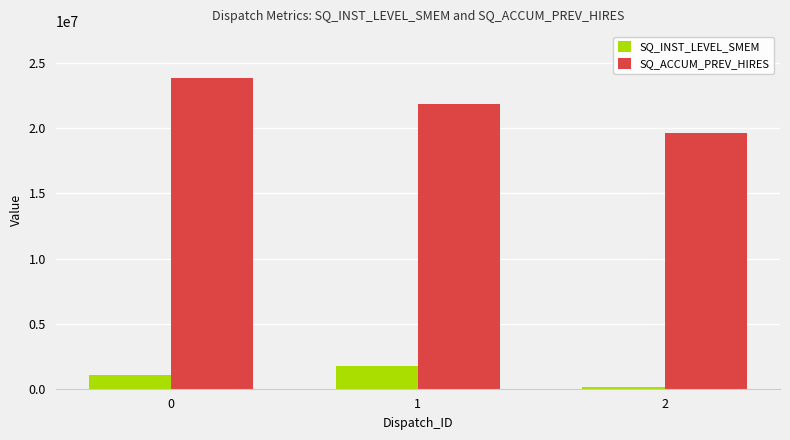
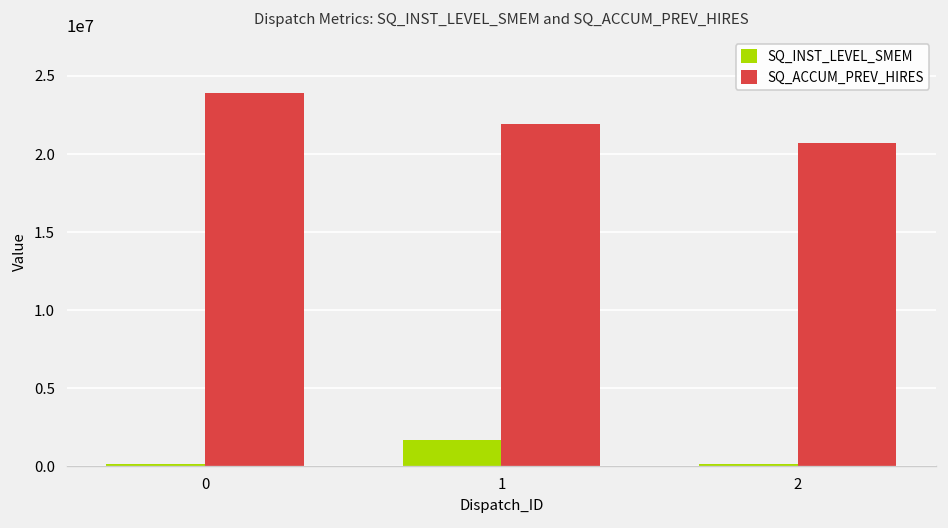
SQ_INST_LEVEL_SMEM, 0: 1000000 -> 200000
SQ_ACCUM_PREV_HIRES, 2: 19700000 -> 20700000
